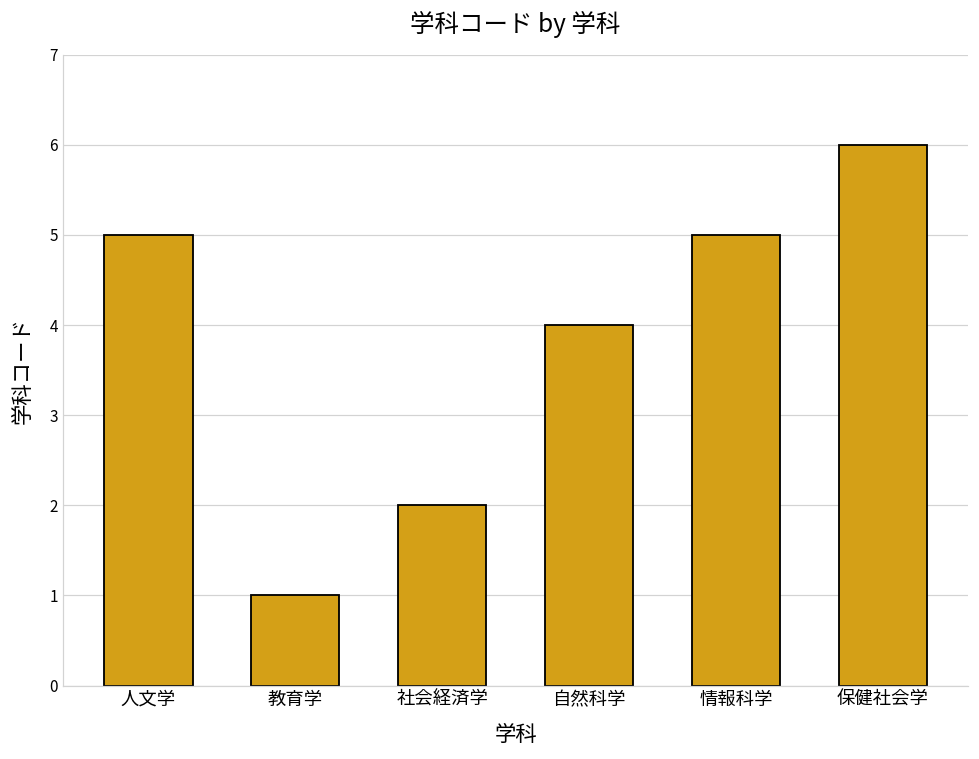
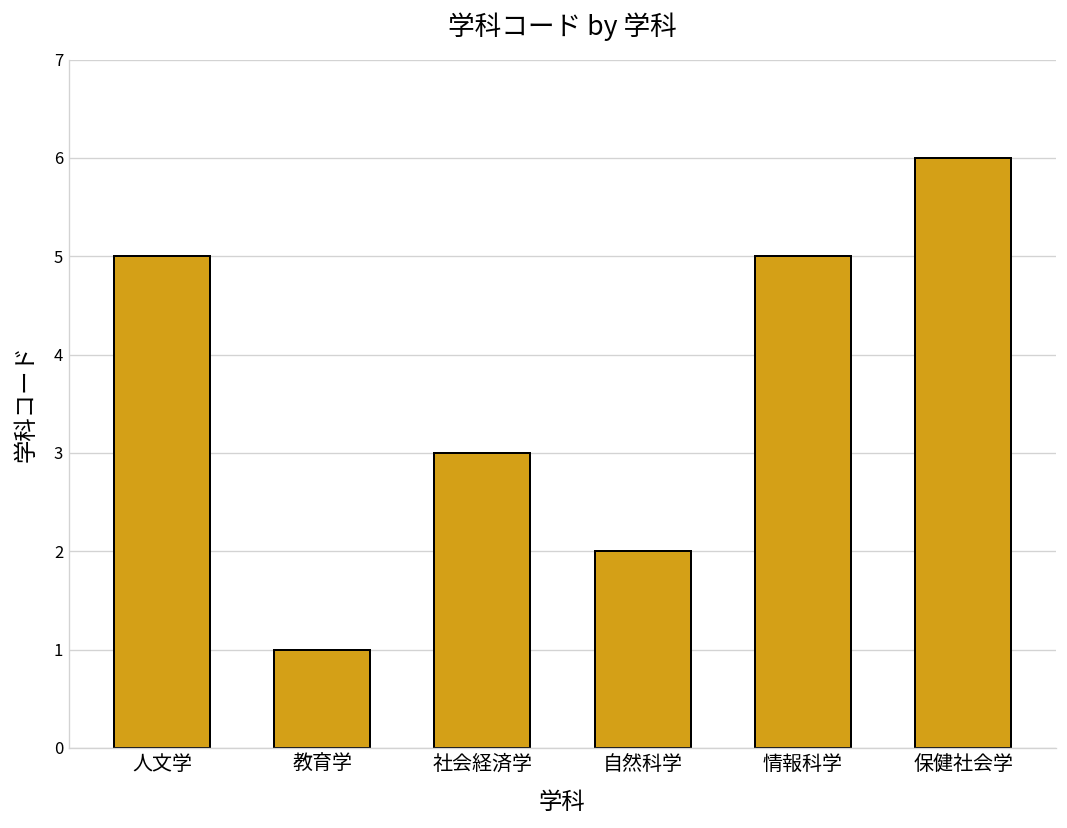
社会経済学: 2 -> 3
自然科学: 4 -> 2
